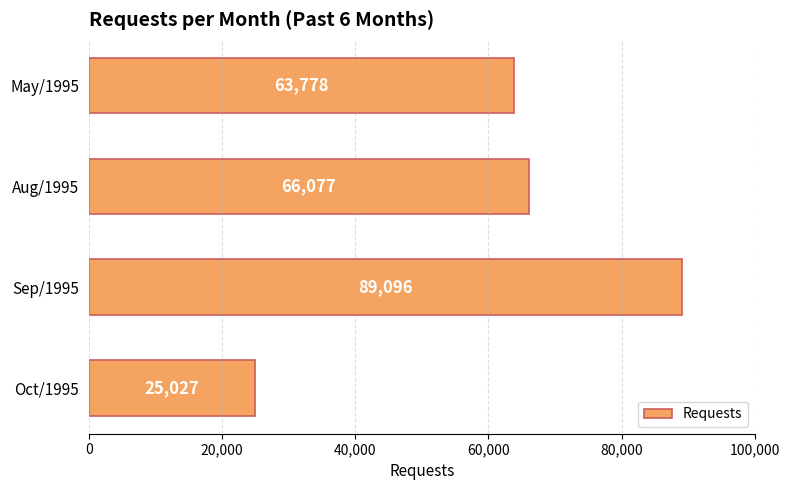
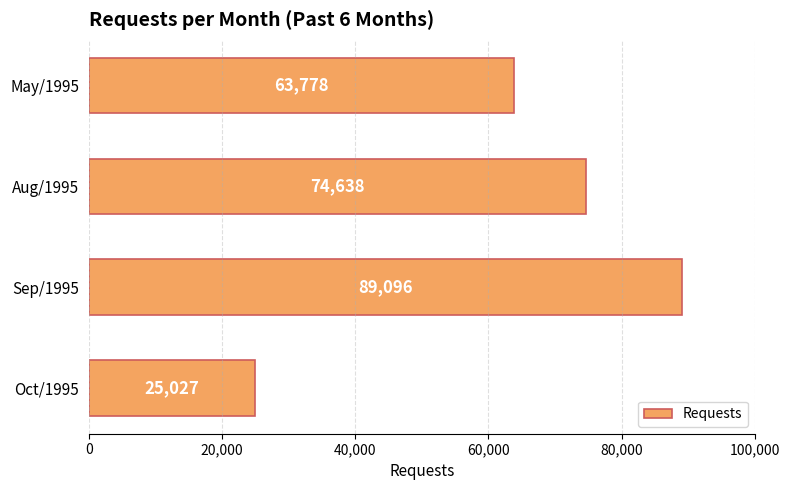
Aug/1995: 66,077 -> 74,638
